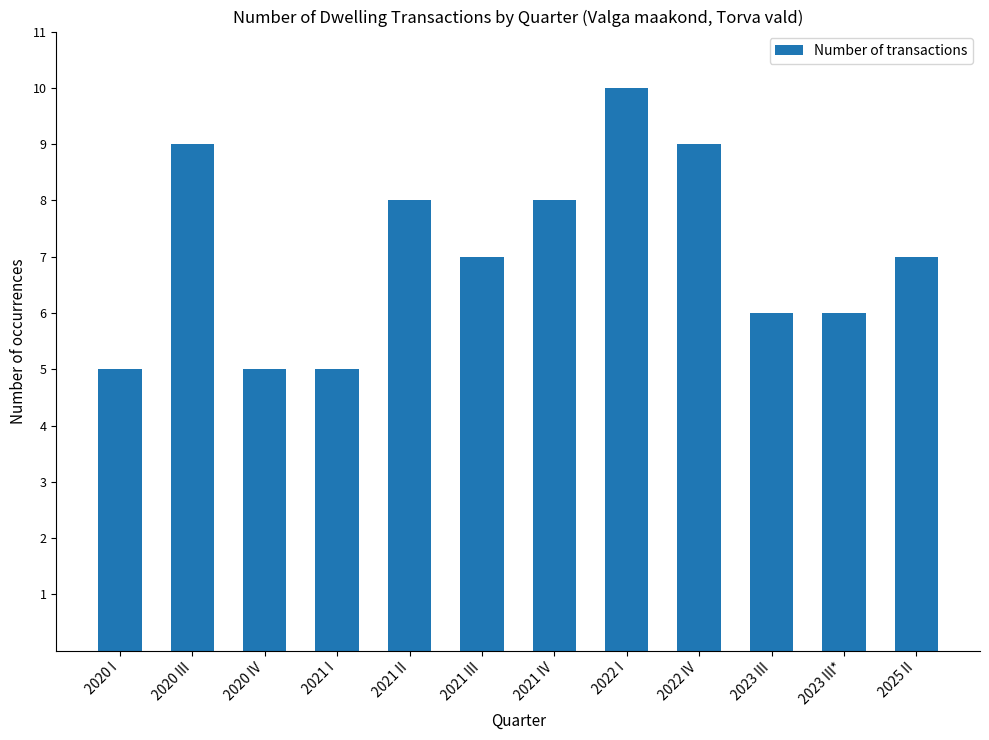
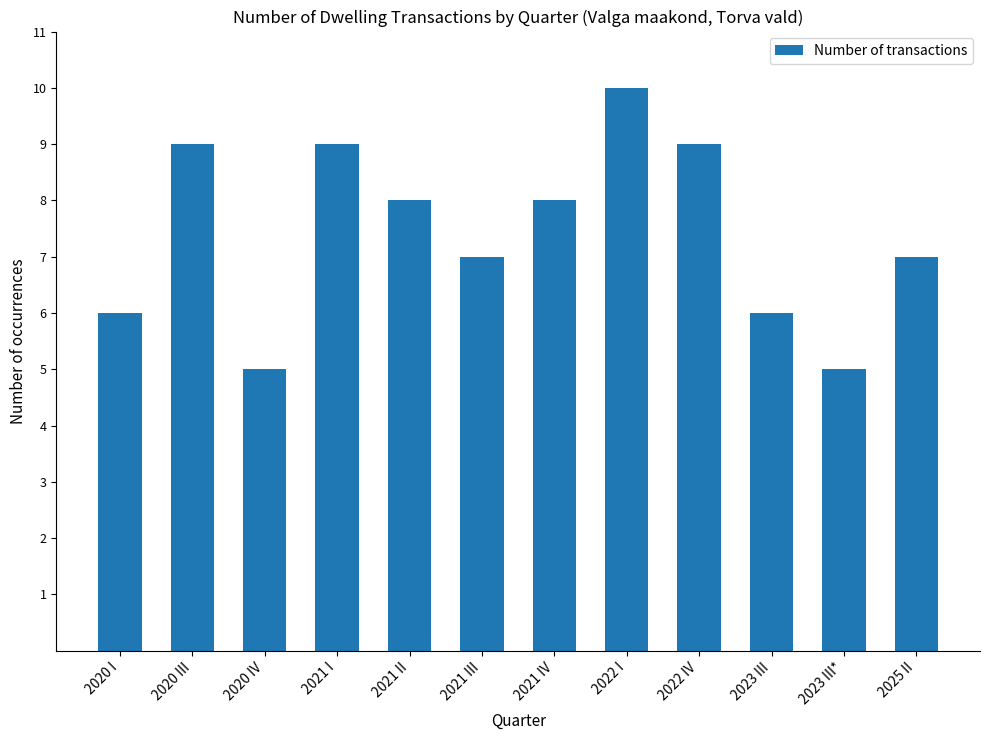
2020 I: 5 -> 6
2021 I: 5 -> 9
2023 III*: 6 -> 5
